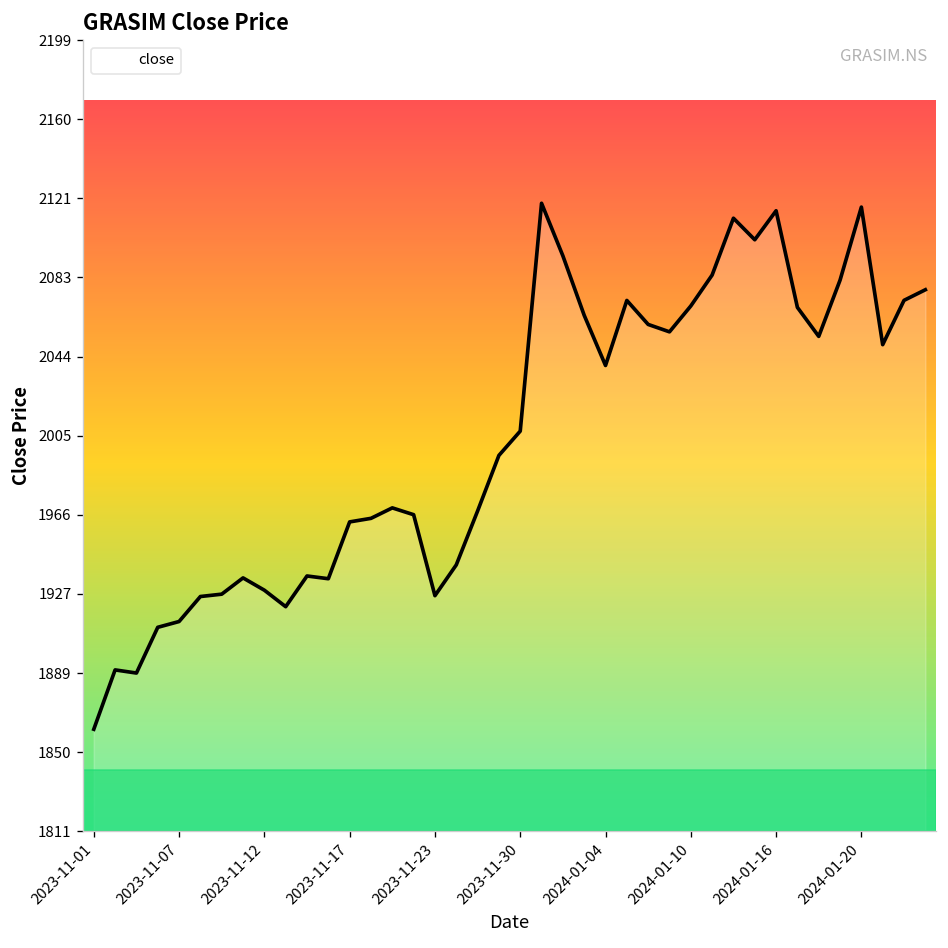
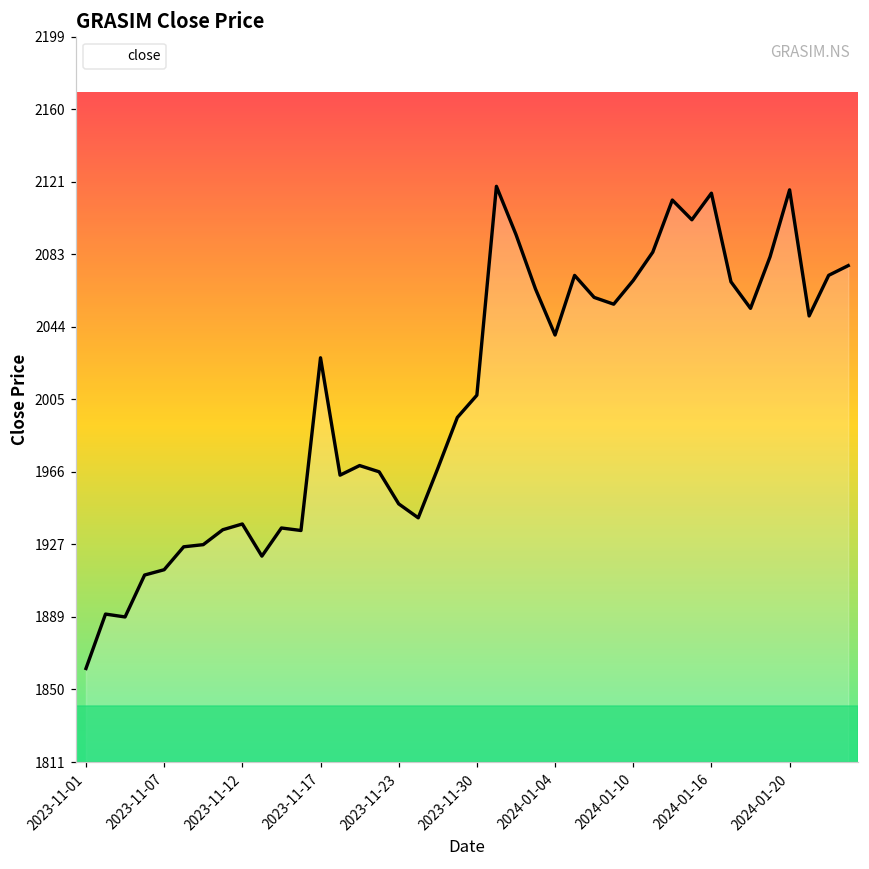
2023-11-12: 1929 -> 1938
2023-11-17: 1963 -> 2027
2023-11-23: 1927 -> 1949
